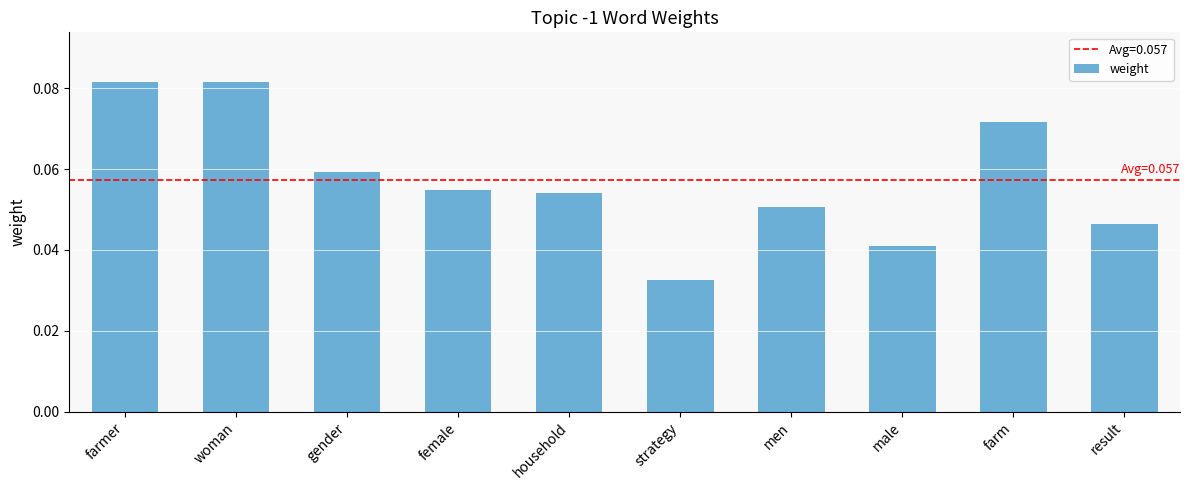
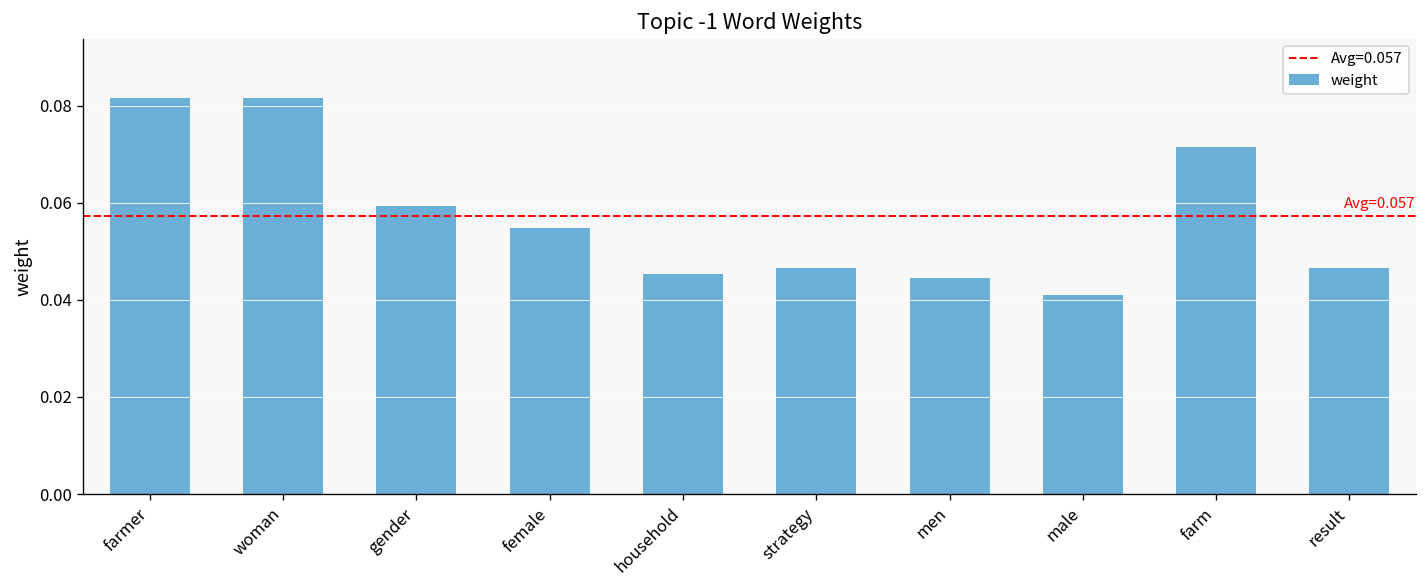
household: 0.054 -> 0.045
strategy: 0.033 -> 0.047
men: 0.051 -> 0.045
